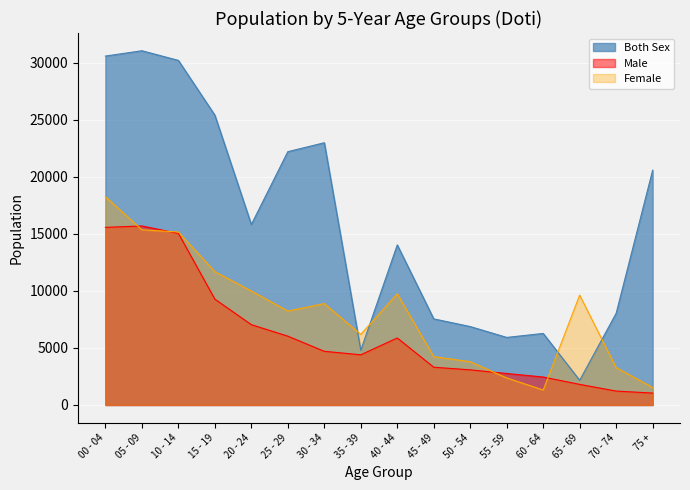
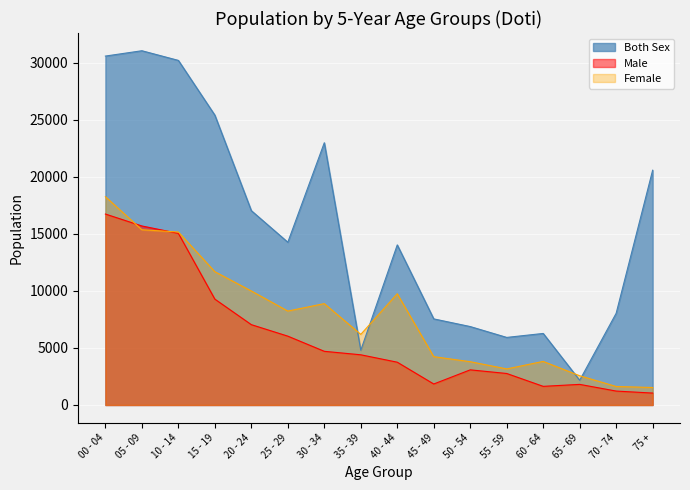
Male, 00 - 04: 15600 -> 16700
Both Sex, 20 - 24: 15800 -> 17000
Both Sex, 25 - 29: 22200 -> 14300
Male, 40 - 44: 5900 -> 3800
Male, 45 - 49: 3300 -> 1800
Female, 55 - 59: 2400 -> 3200
Male, 60 - 64: 2500 -> 1600
Female, 60 - 64: 1300 -> 3800
Female, 65 - 69: 9600 -> 2600
Female, 70 - 74: 3300 -> 1600
